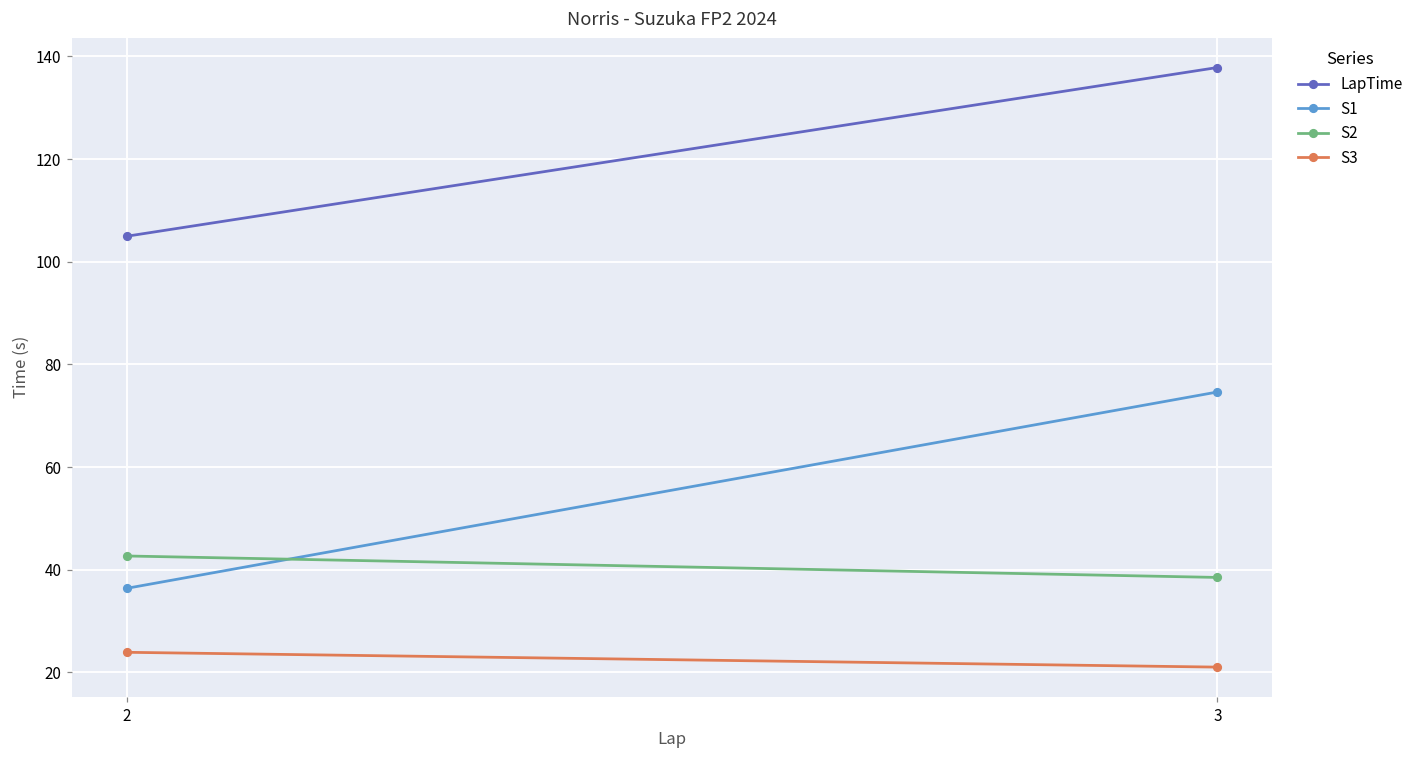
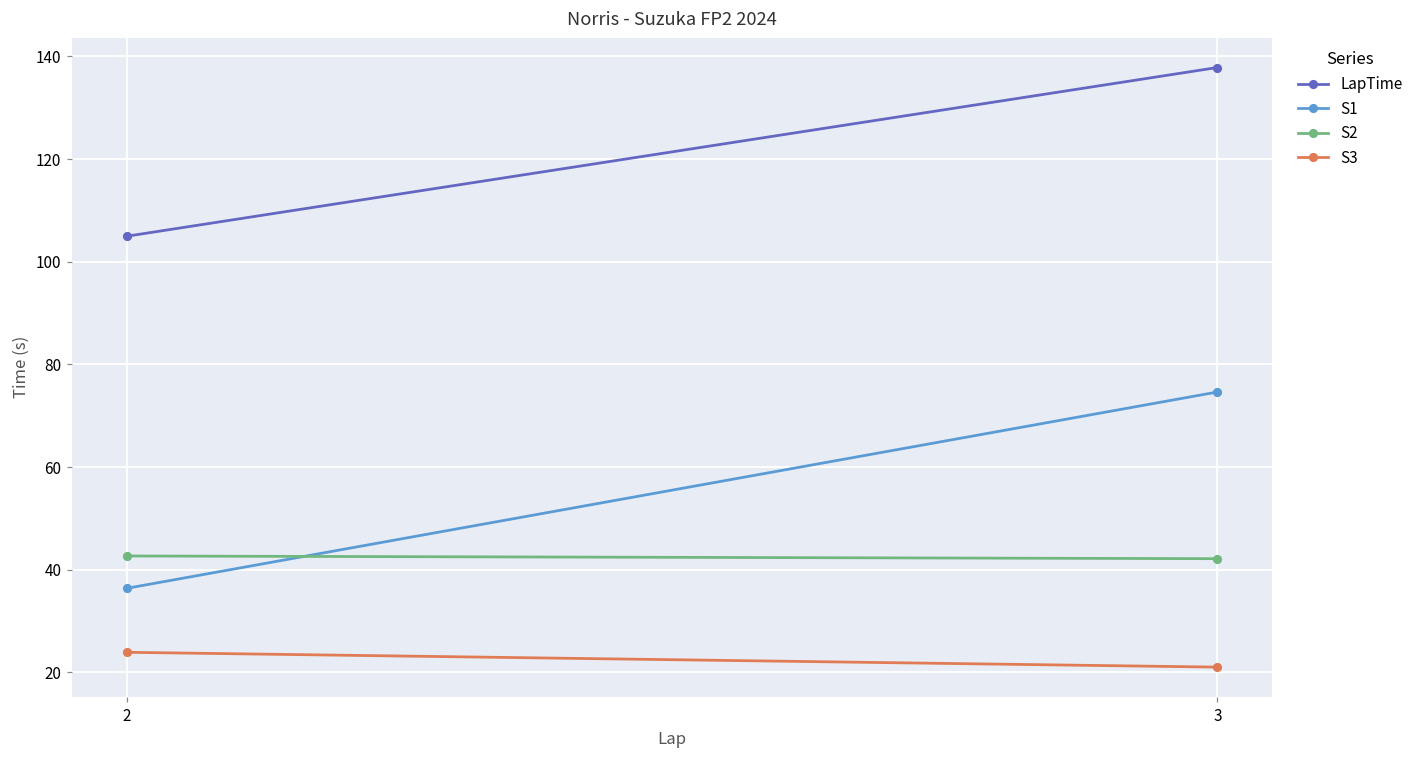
S2, 3: 39 -> 42
